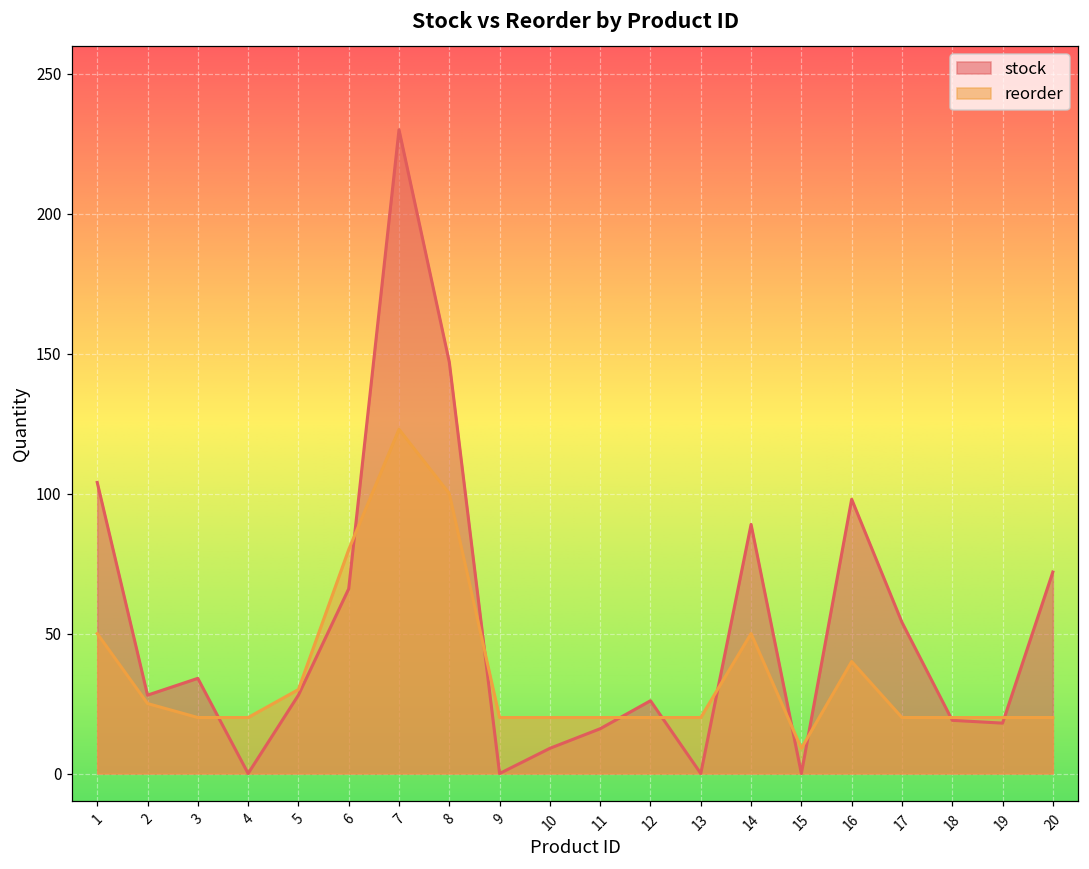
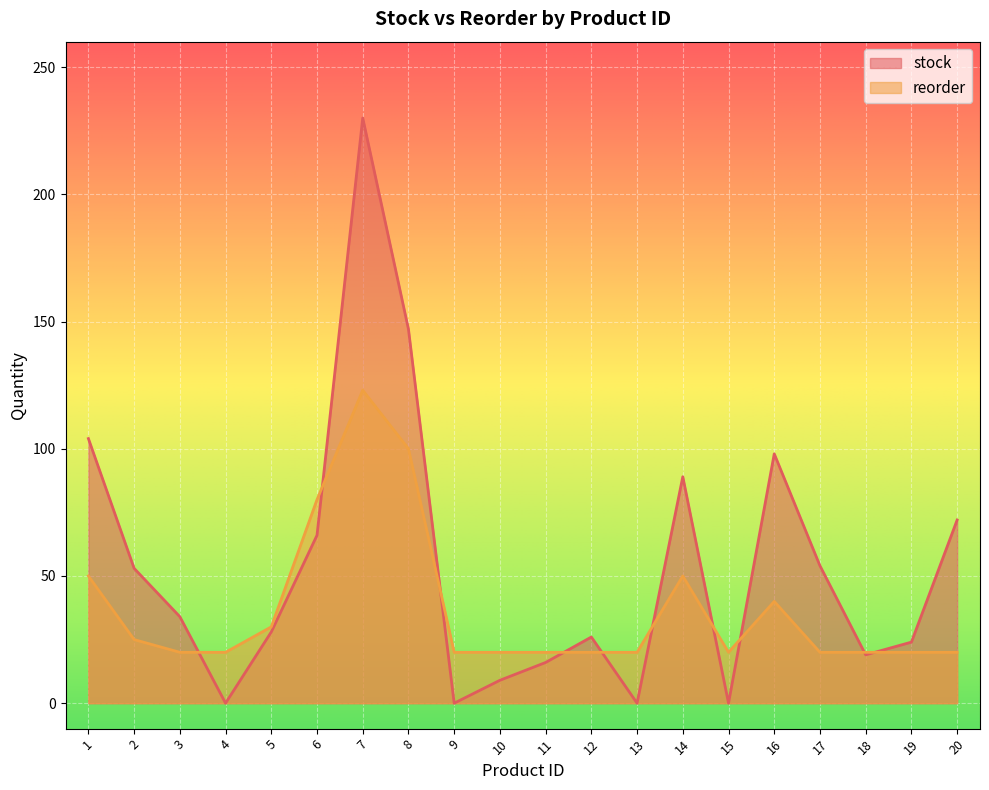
stock, 2: 28 -> 53
reorder, 15: 9 -> 20
stock, 19: 18 -> 24
